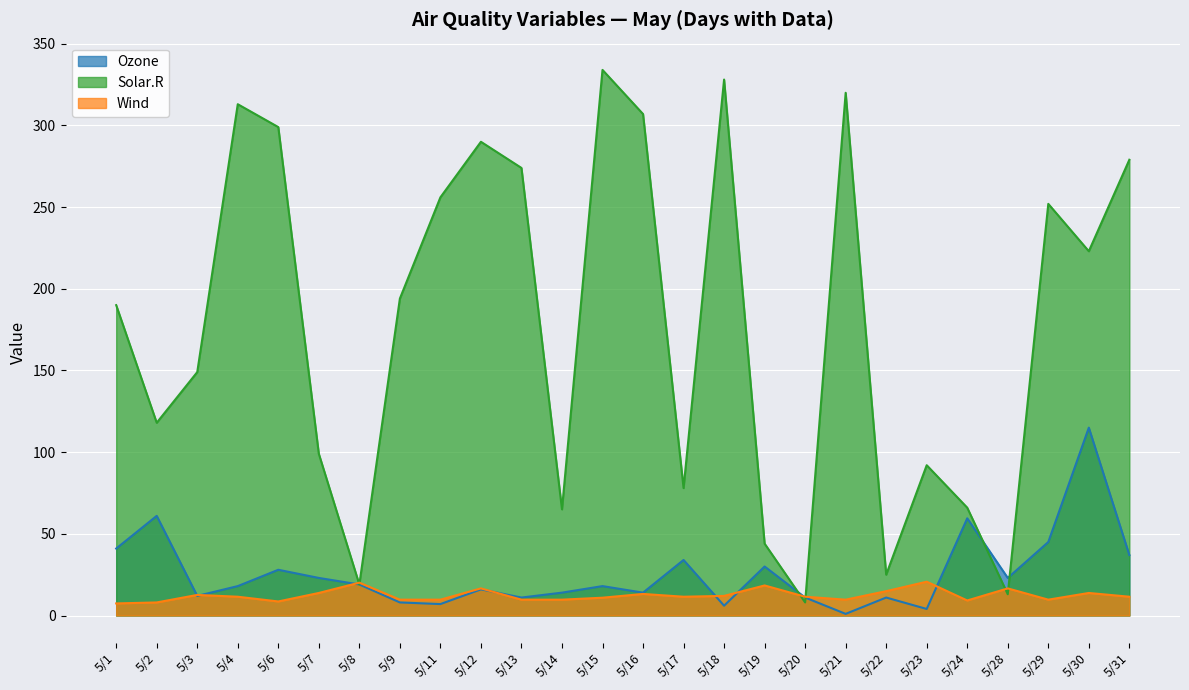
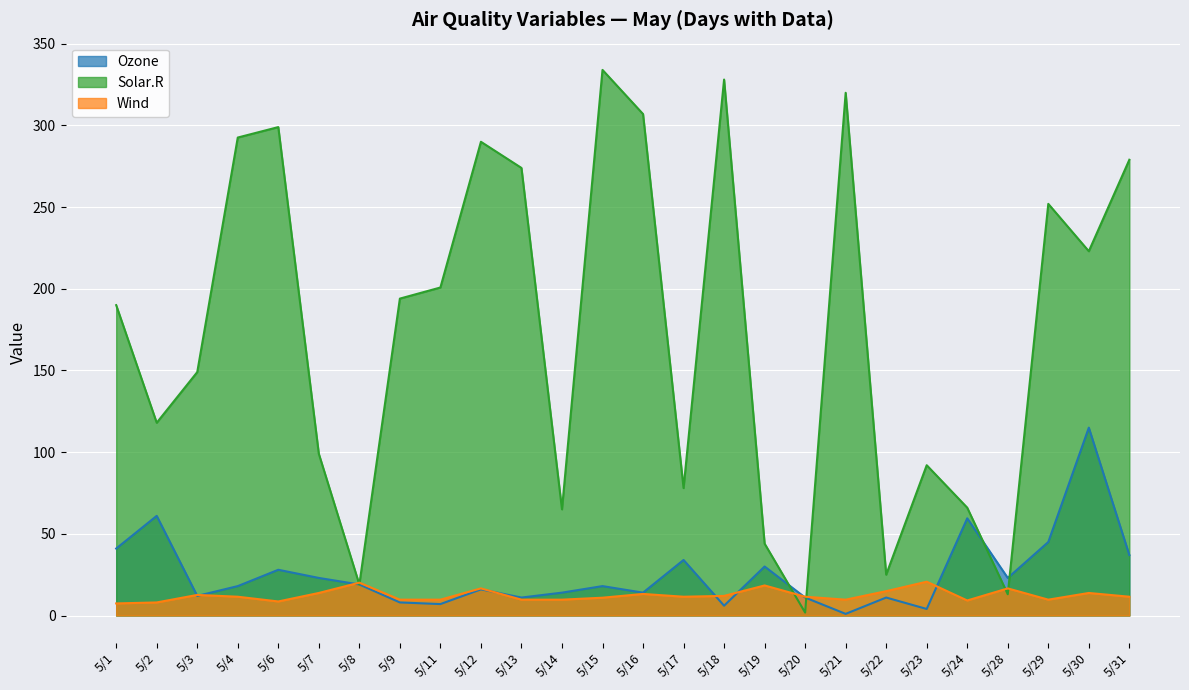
Solar.R, 5/4: 313 -> 293
Solar.R, 5/11: 256 -> 201
Solar.R, 5/20: 8 -> 2
